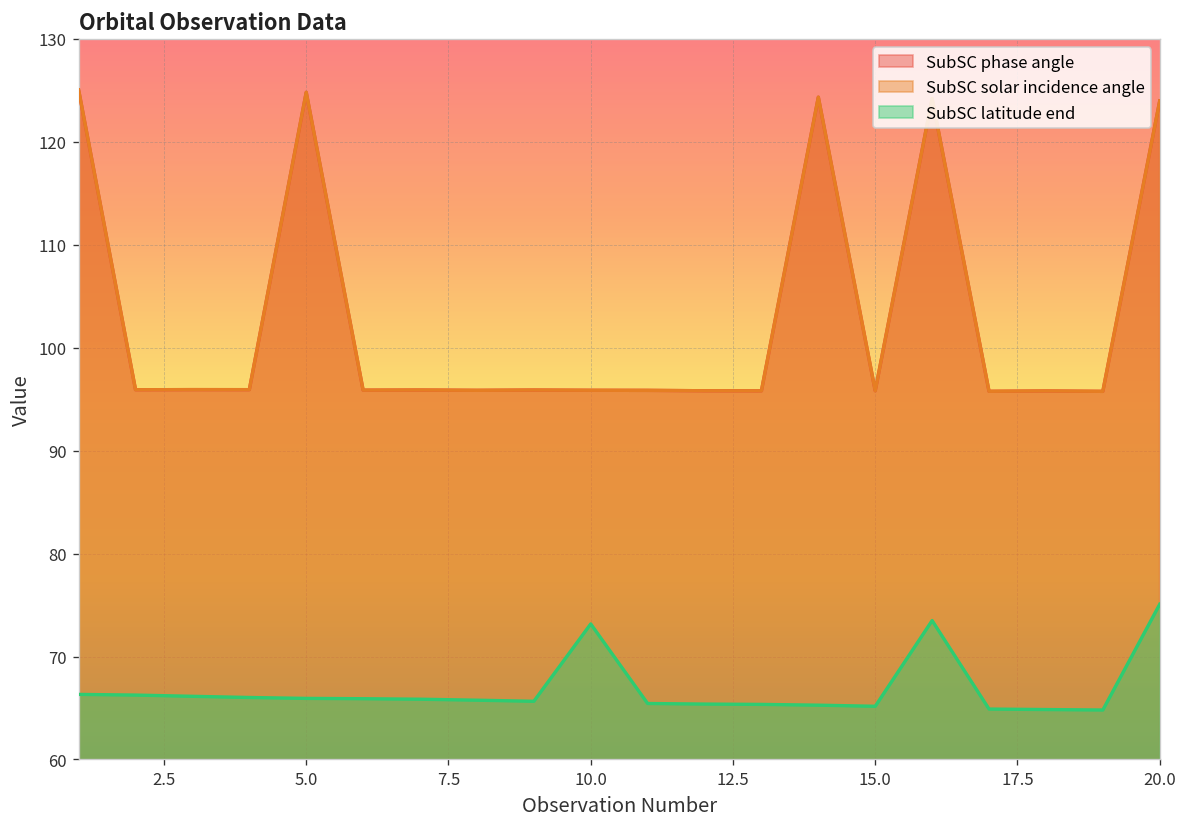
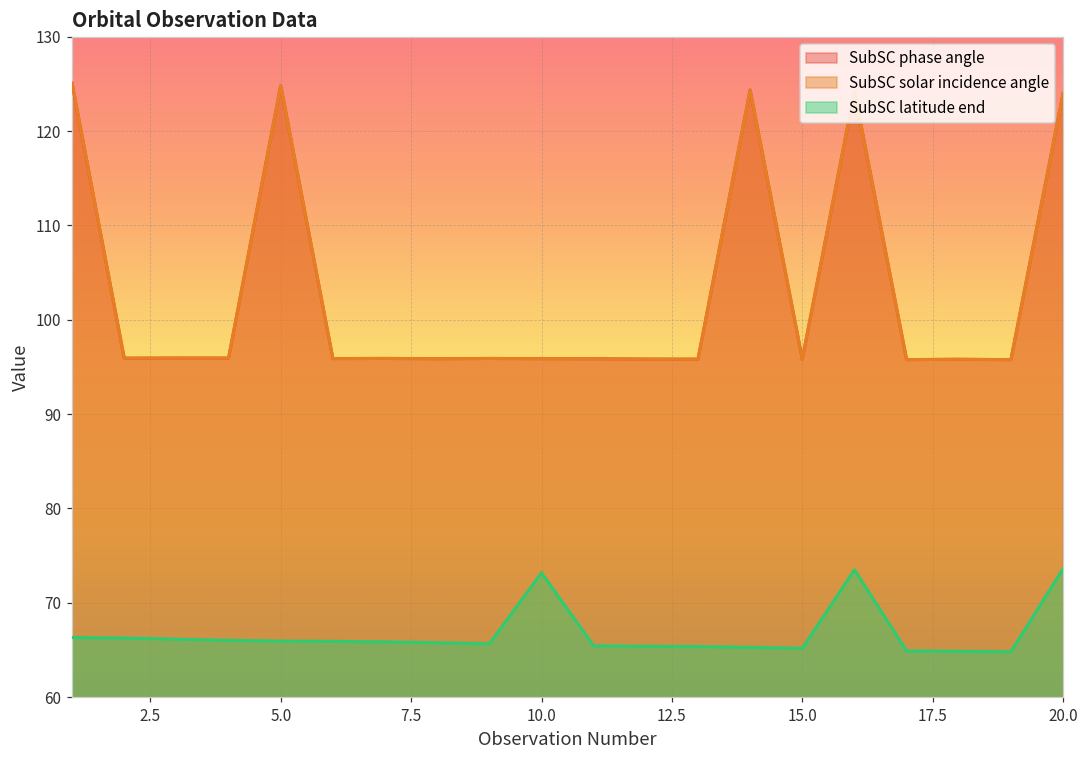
SubSC latitude end, 20.0: 75 -> 74
